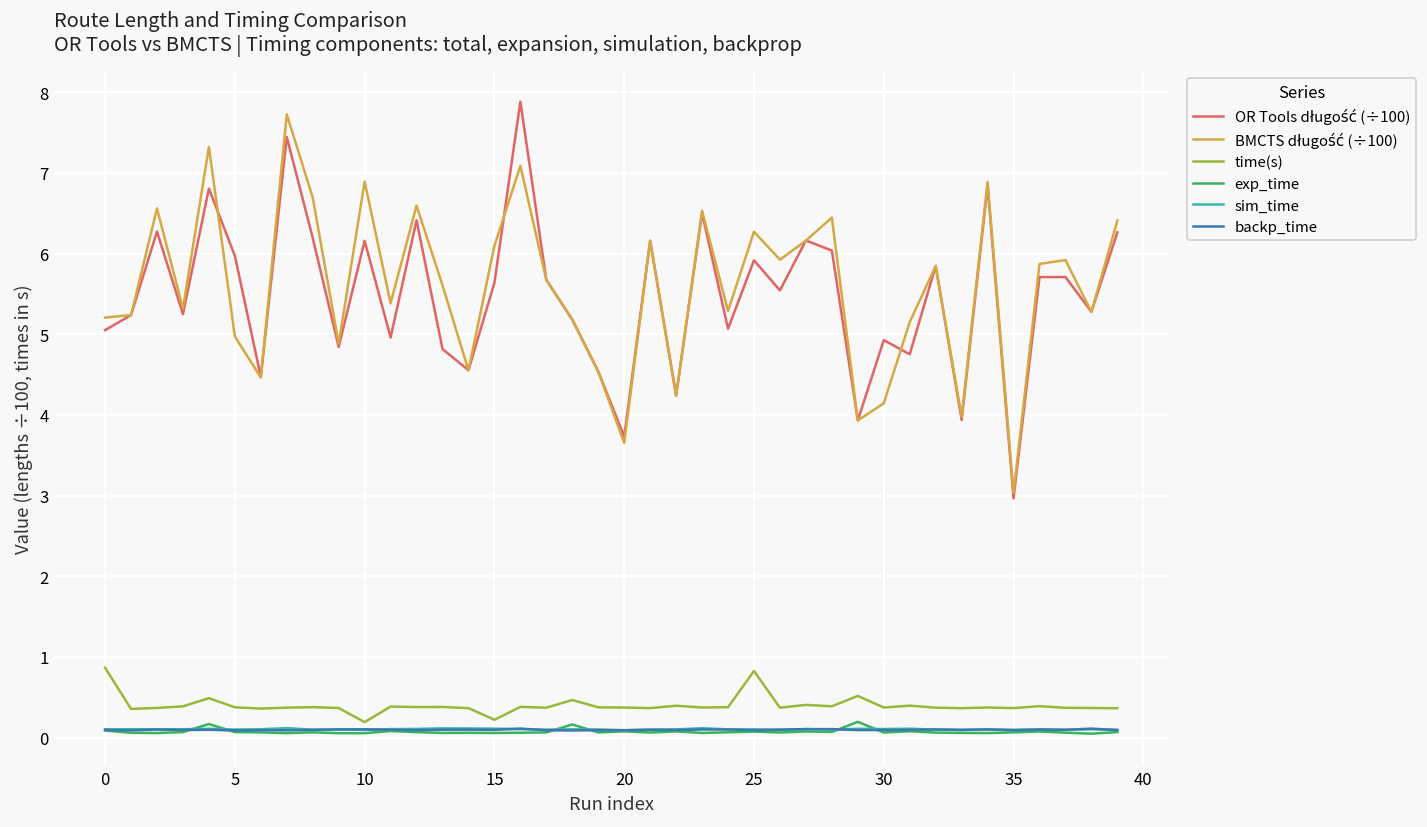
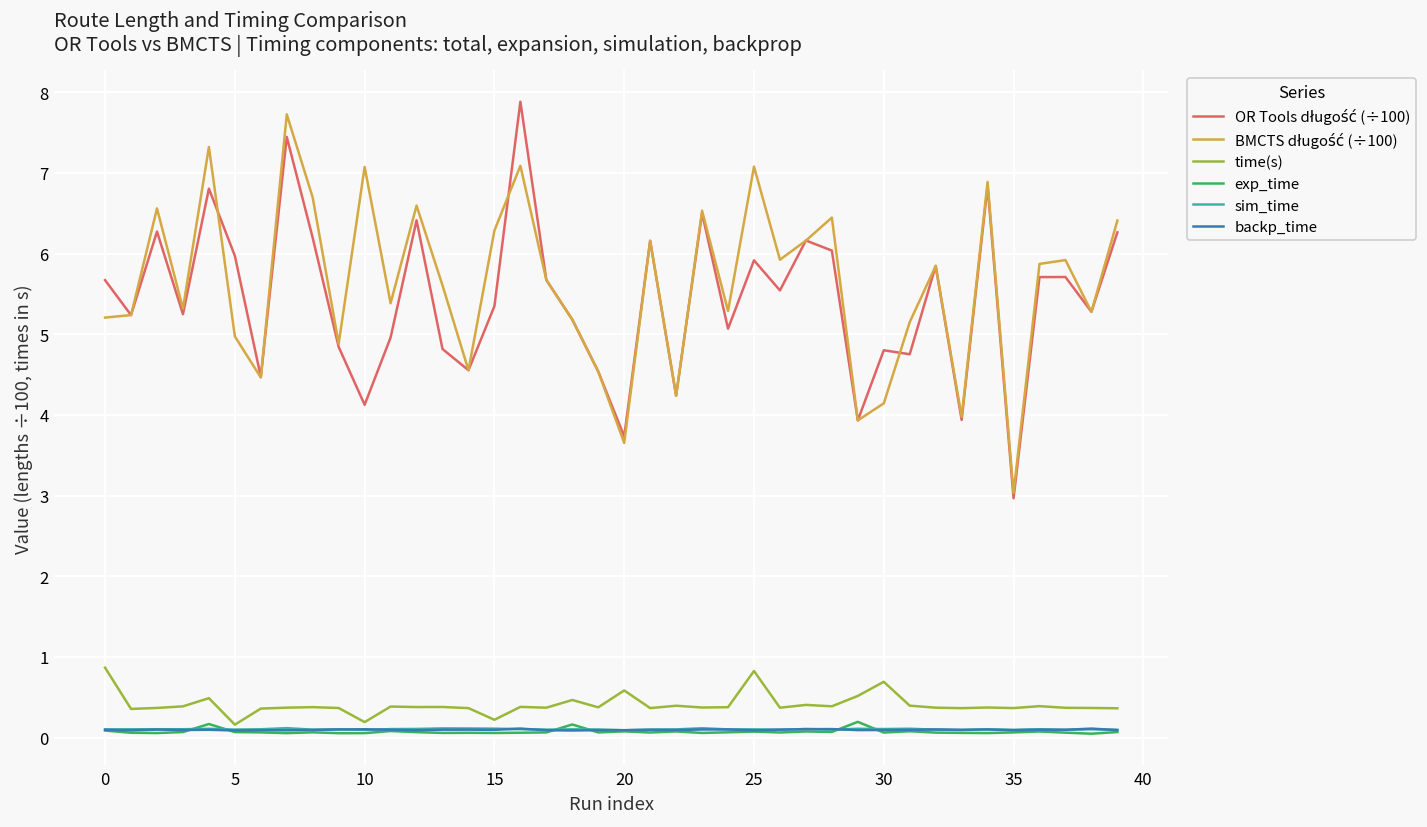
OR Tools długość (÷100), 0: 5.1 -> 5.7
time(s), 5: 0.4 -> 0.2
OR Tools długość (÷100), 10: 6.2 -> 4.1
BMCTS długość (÷100), 10: 6.9 -> 7.1
OR Tools długość (÷100), 15: 5.6 -> 5.3
BMCTS długość (÷100), 15: 6.1 -> 6.3
time(s), 20: 0.4 -> 0.6
BMCTS długość (÷100), 25: 6.3 -> 7.1
OR Tools długość (÷100), 30: 4.9 -> 4.8
time(s), 30: 0.4 -> 0.7
